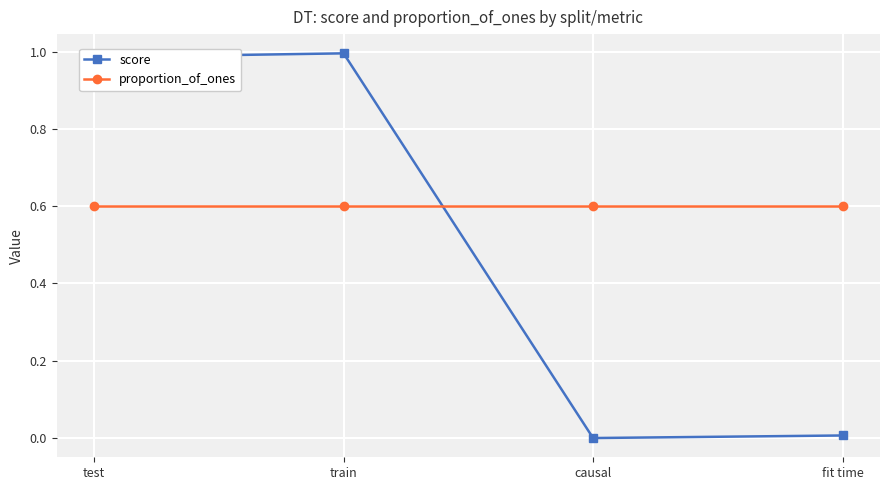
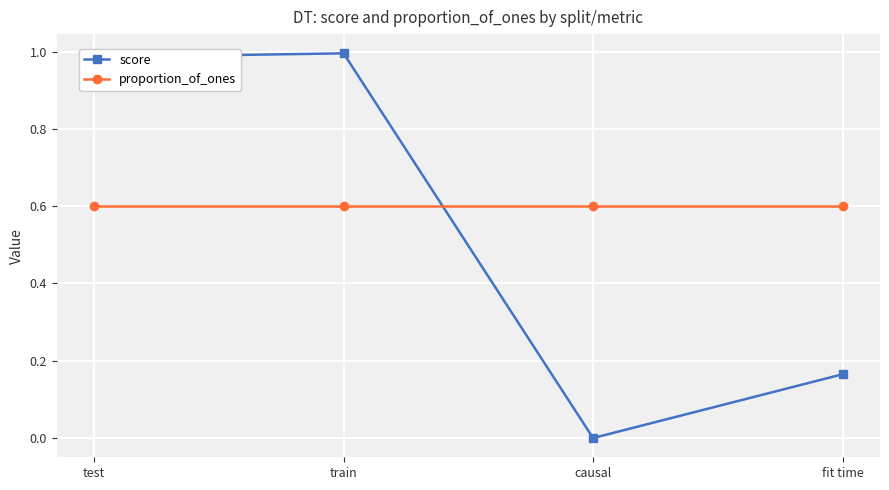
score, fit time: 0.01 -> 0.17
